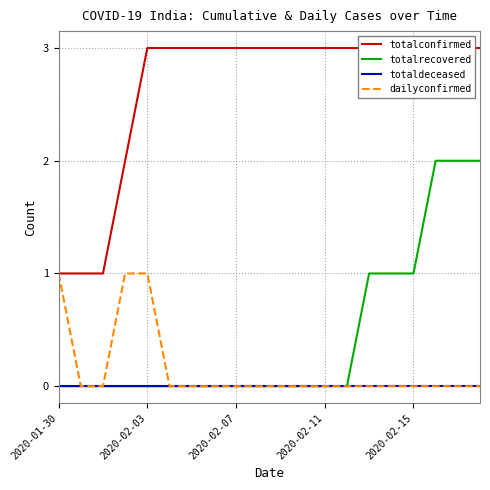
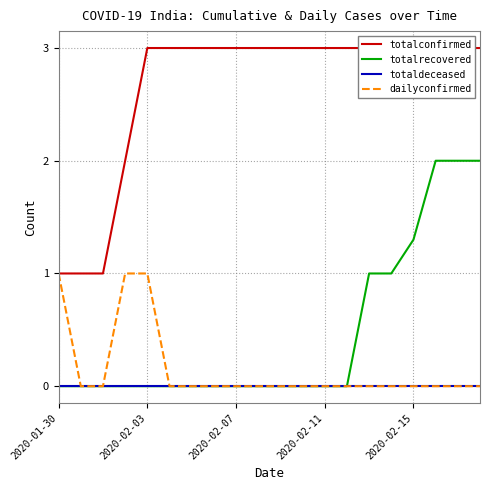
totalrecovered, 2020-02-15: 1.0 -> 1.3
